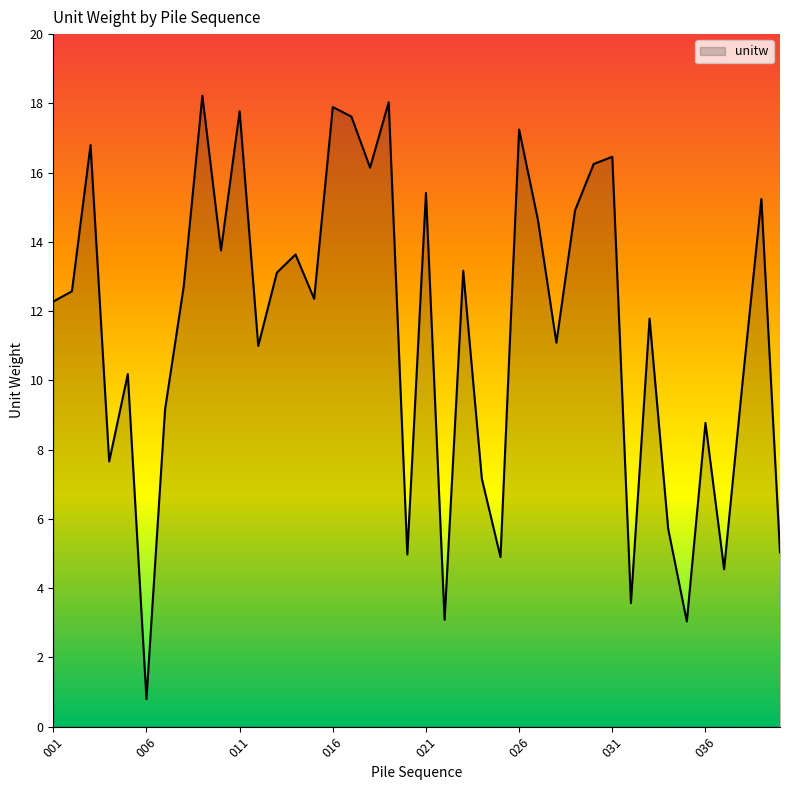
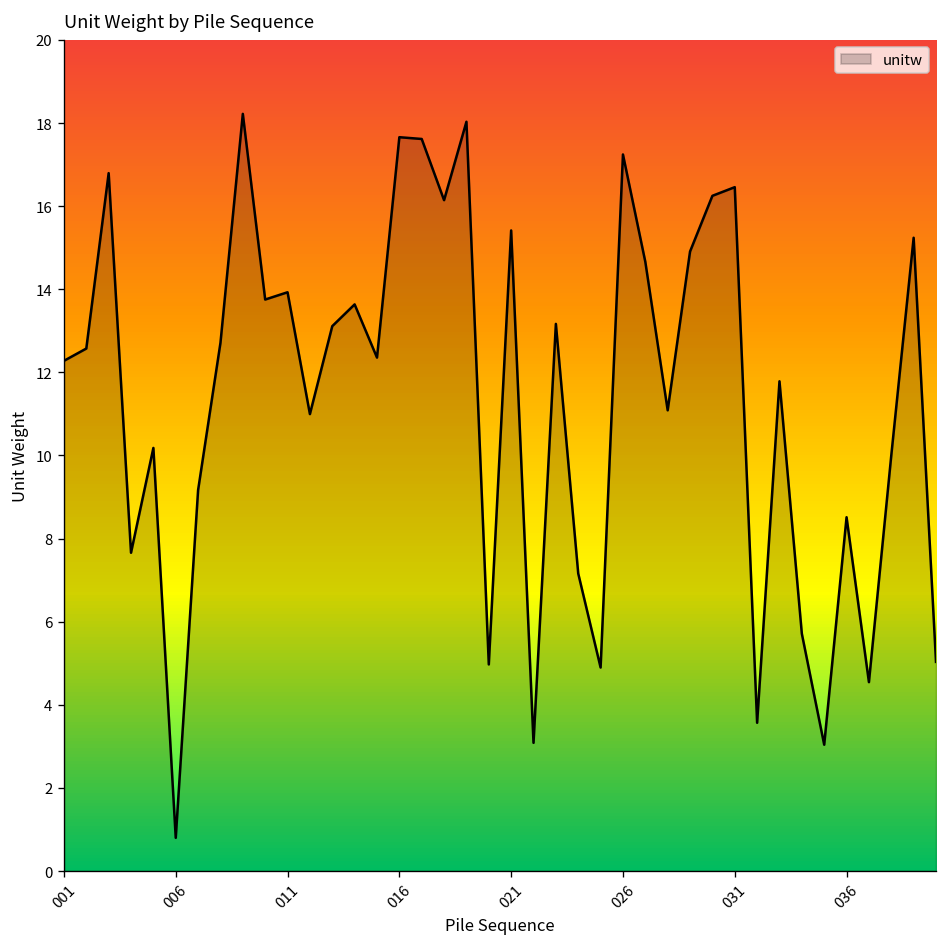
011: 17.8 -> 13.9
016: 17.9 -> 17.7
036: 8.8 -> 8.5
